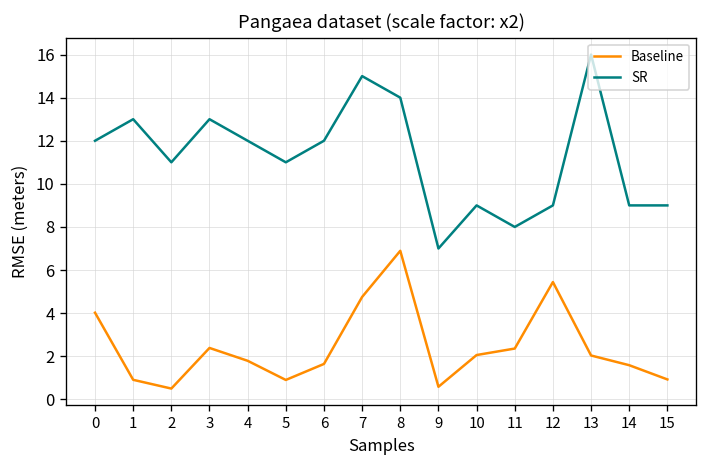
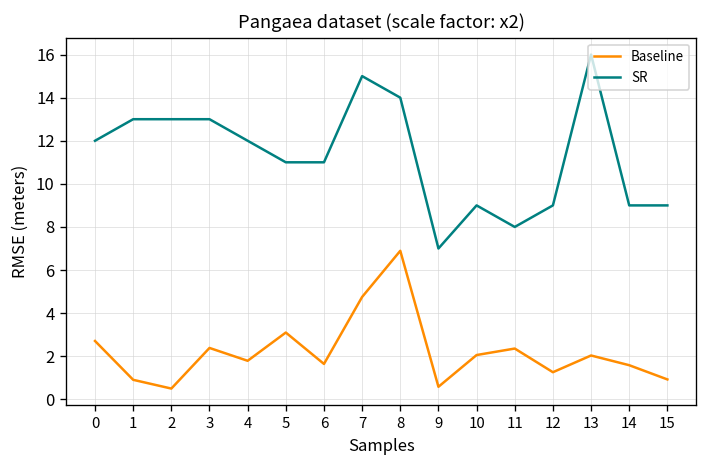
Baseline, 0: 4.0 -> 2.7
SR, 2: 11 -> 13
Baseline, 5: 0.9 -> 3.1
SR, 6: 12 -> 11
Baseline, 12: 5.4 -> 1.3
